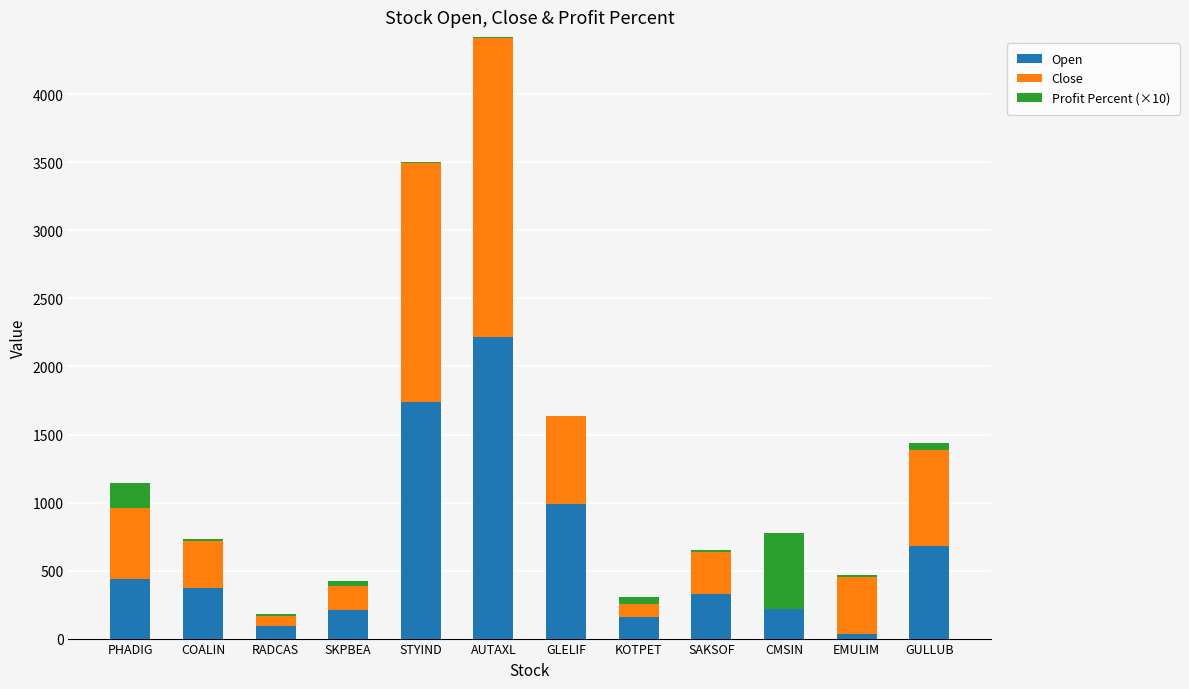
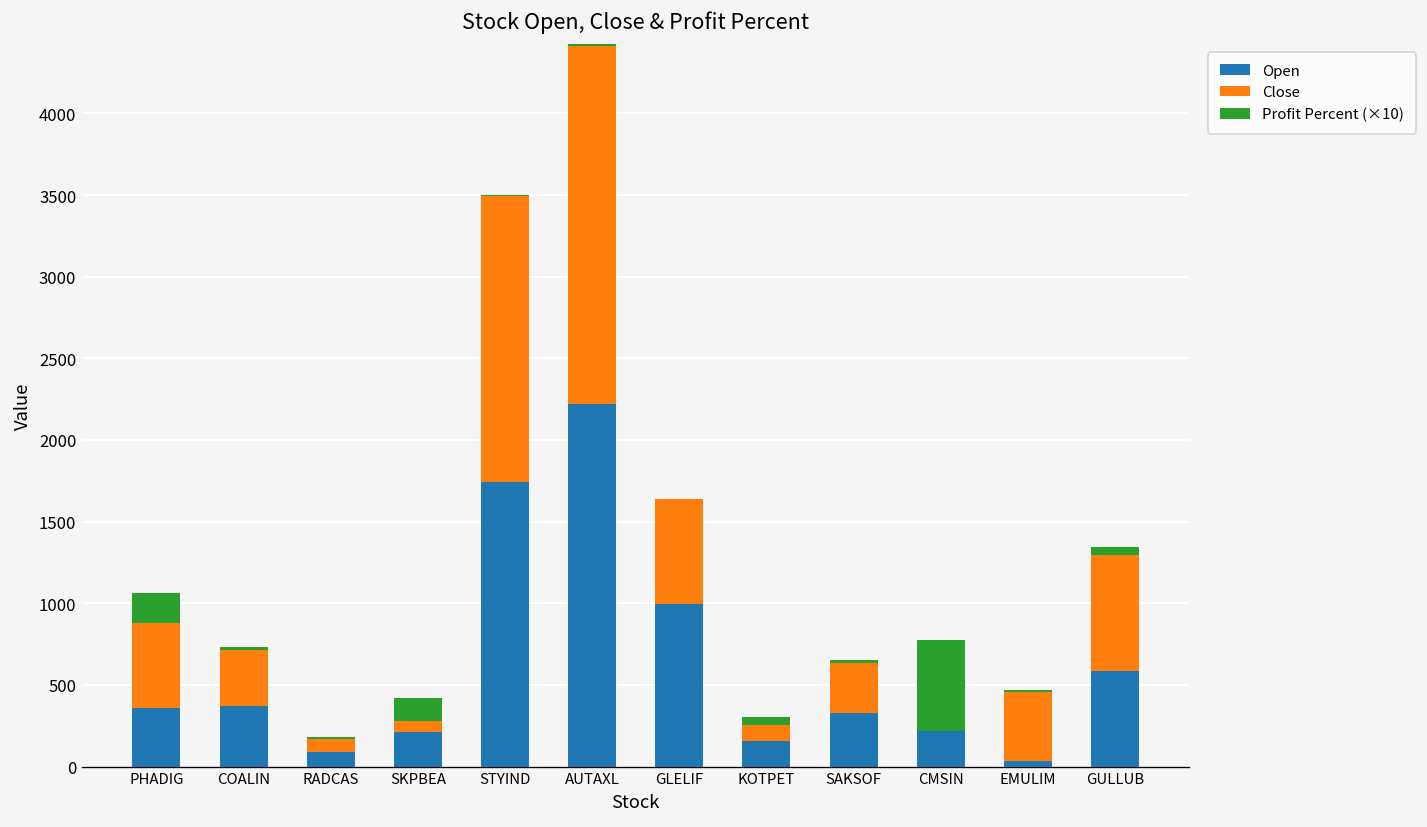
Open, PHADIG: 440 -> 360
Profit Percent (×10), SKPBEA: -30 -> -140
Open, GULLUB: 680 -> 590
